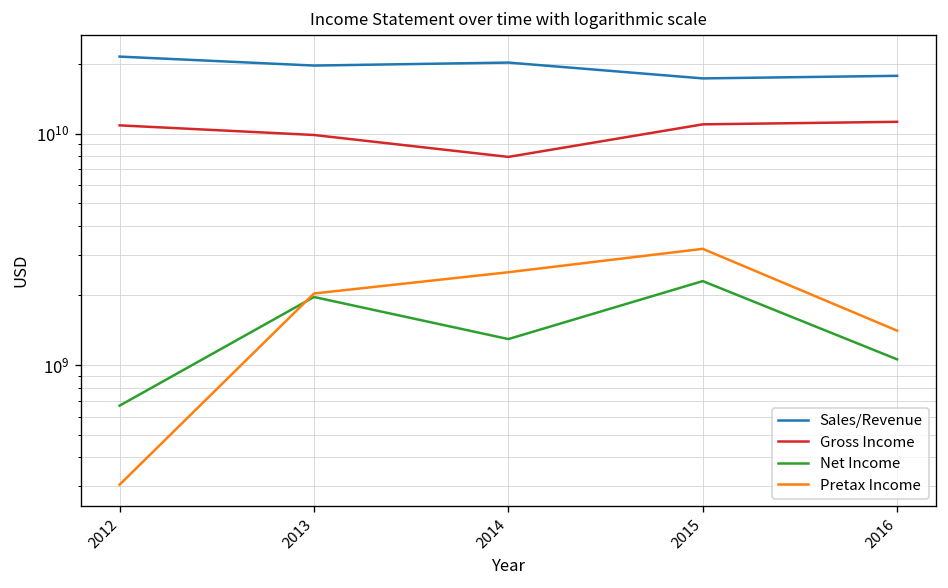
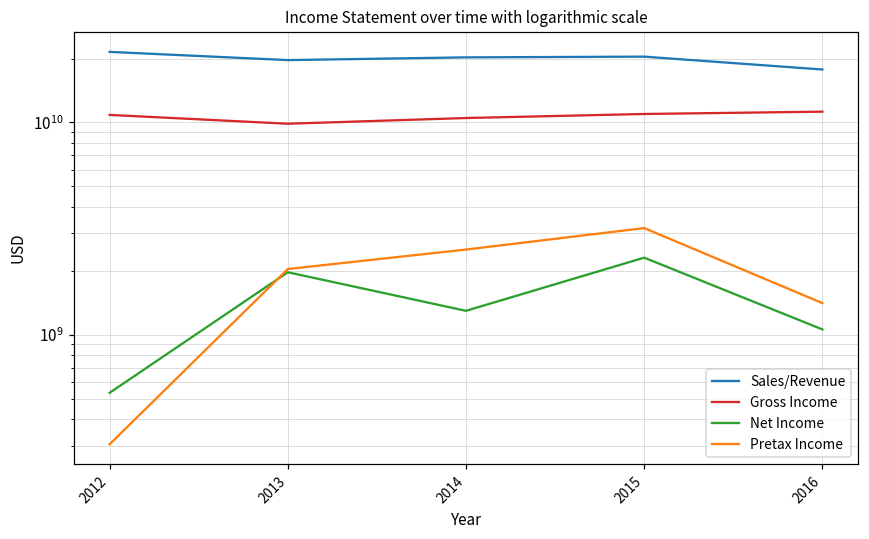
Net Income, 2012: 670000000 -> 530000000
Gross Income, 2014: 7900000000 -> 10000000000
Sales/Revenue, 2015: 17000000000 -> 20000000000
